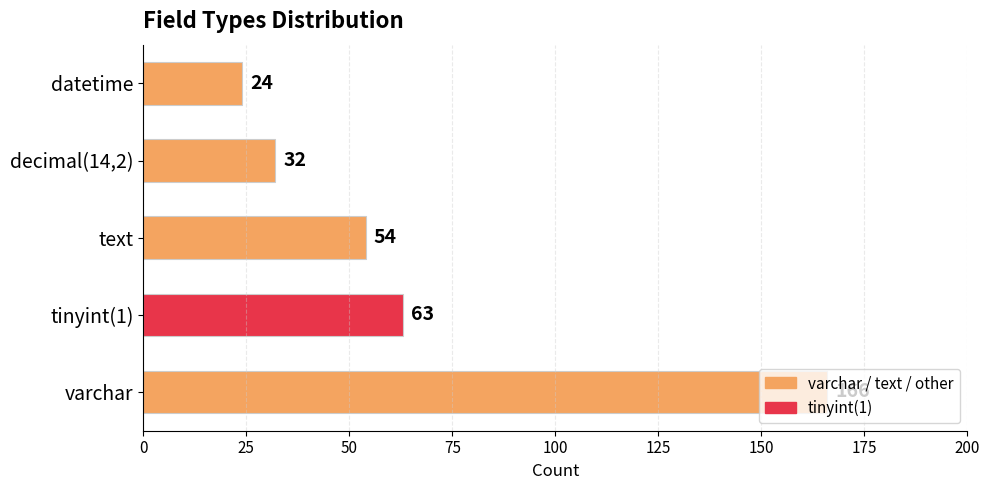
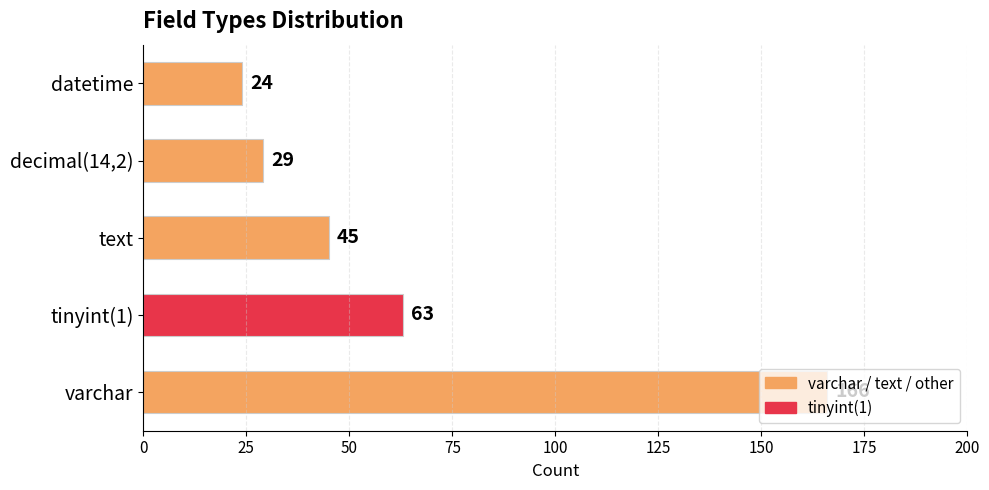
decimal(14,2): 32 -> 29
text: 54 -> 45
